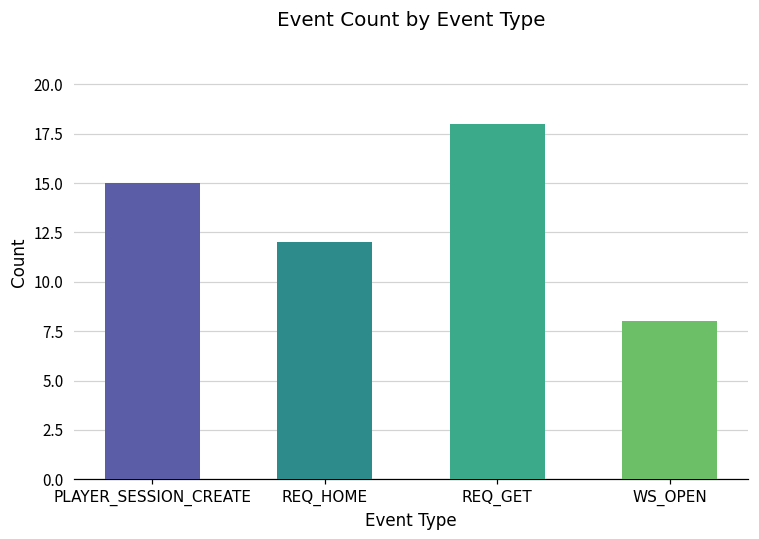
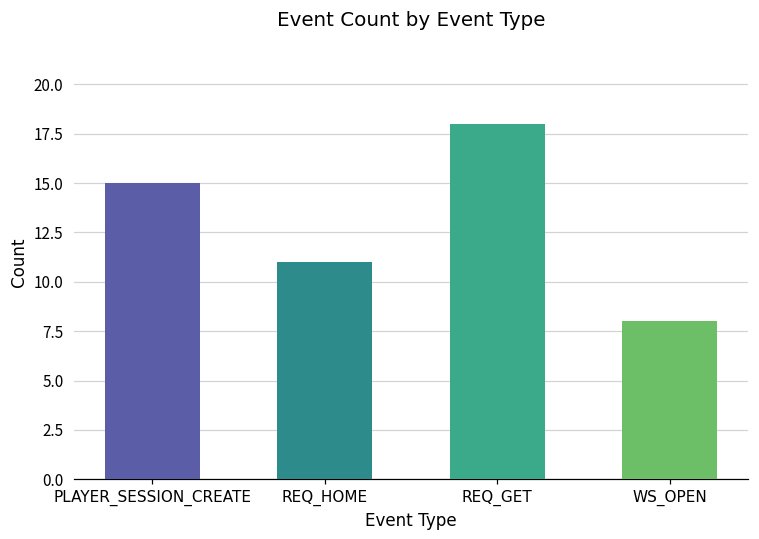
REQ_HOME: 12 -> 11
